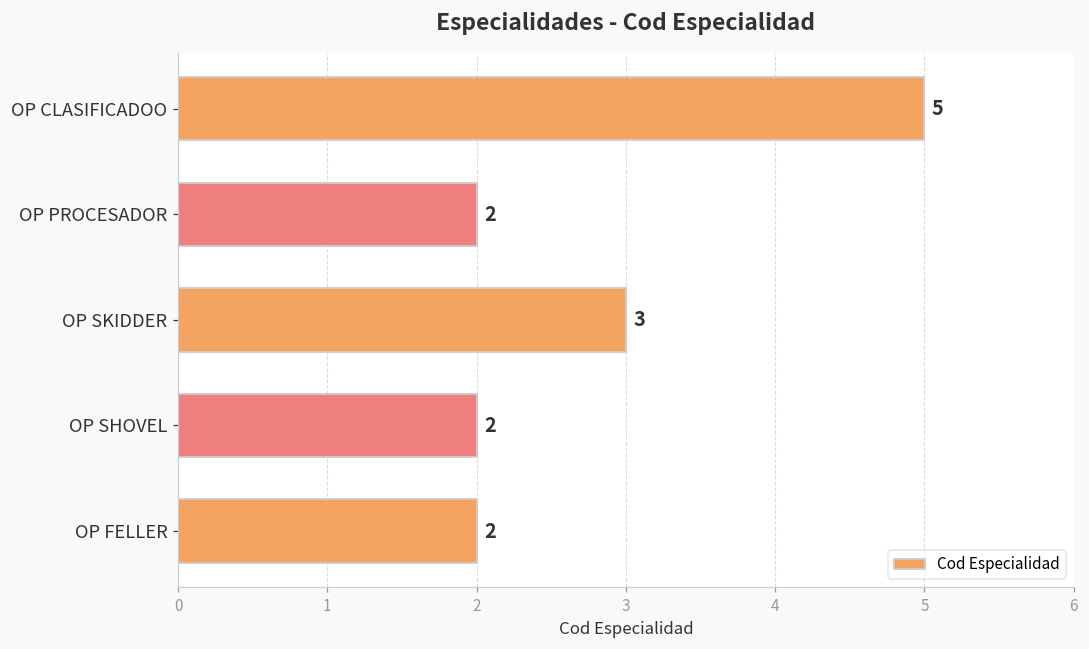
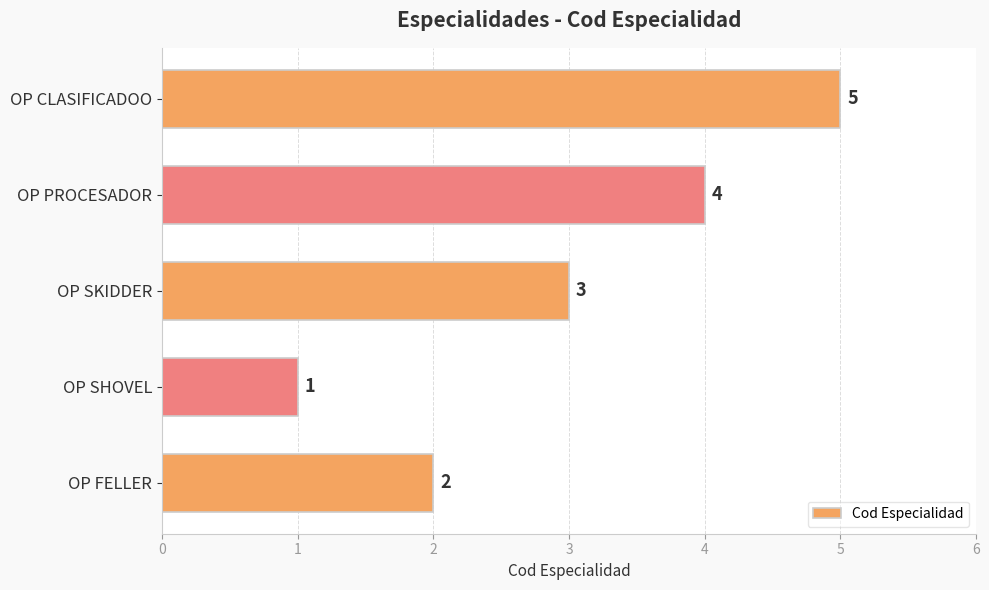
OP PROCESADOR: 2 -> 4
OP SHOVEL: 2 -> 1
